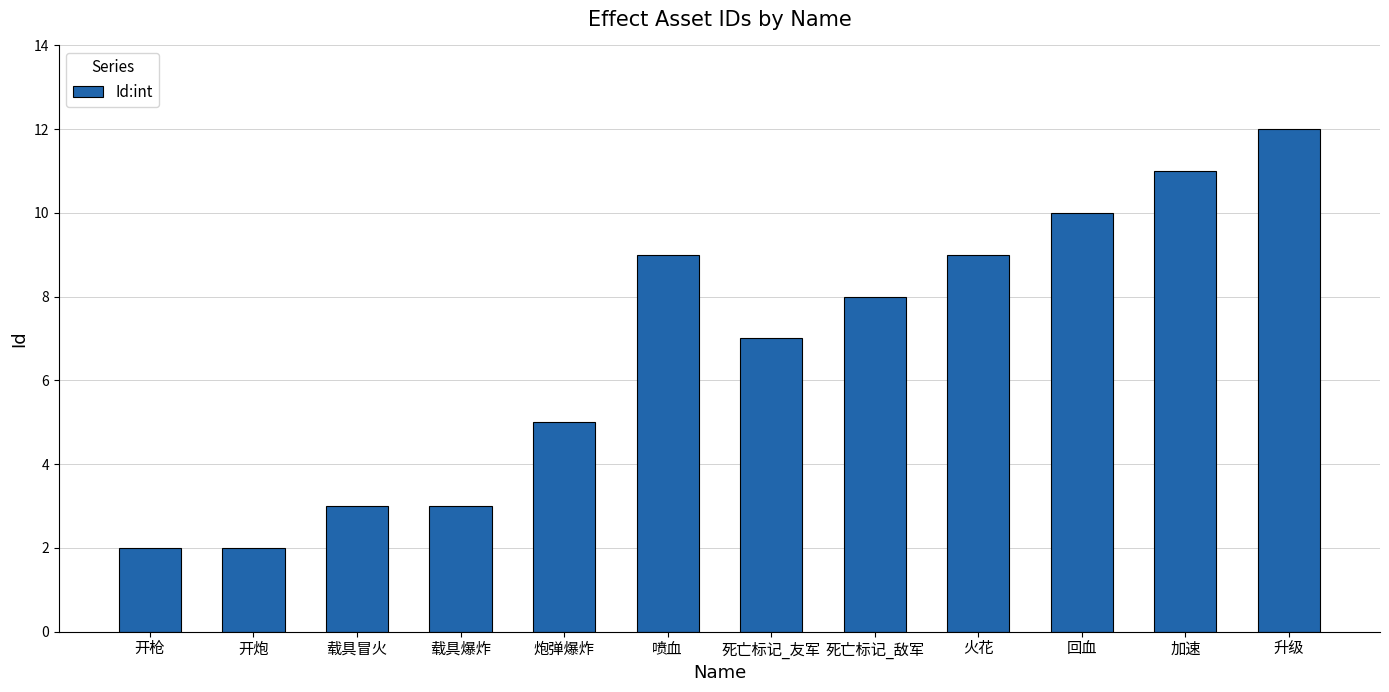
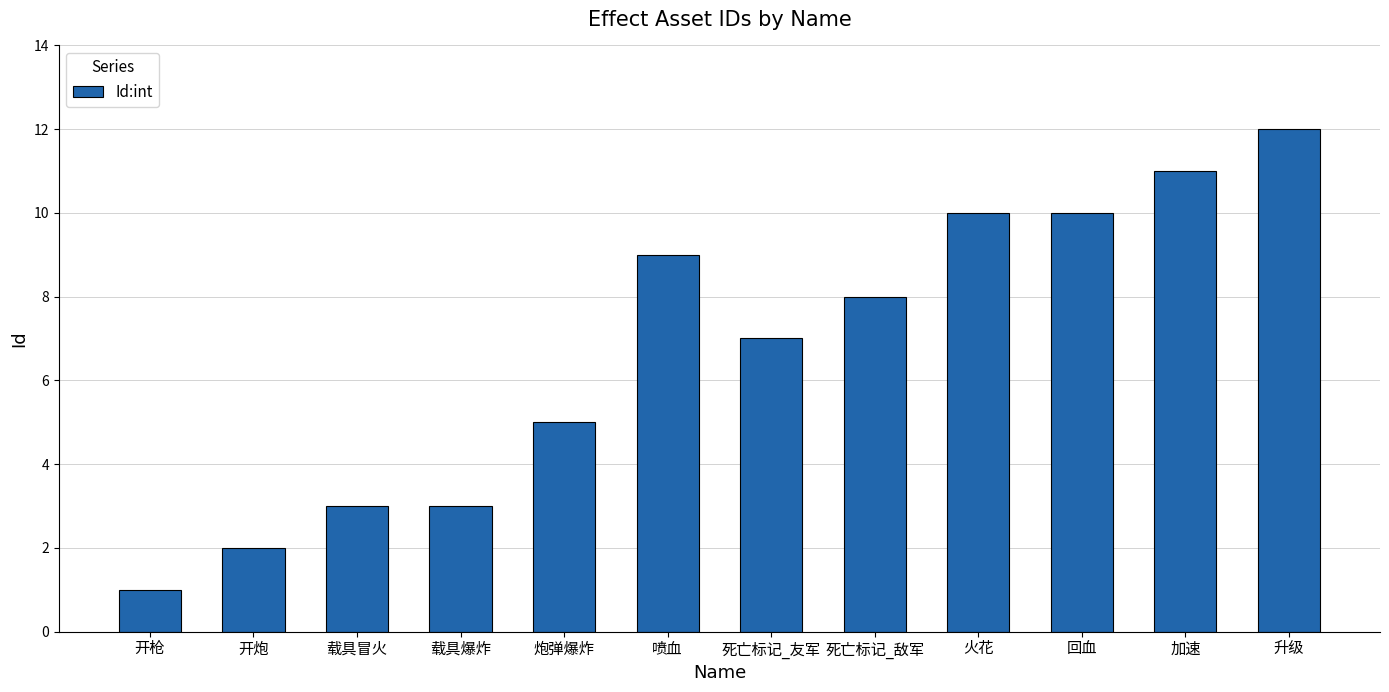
开枪: 2 -> 1
火花: 9 -> 10
